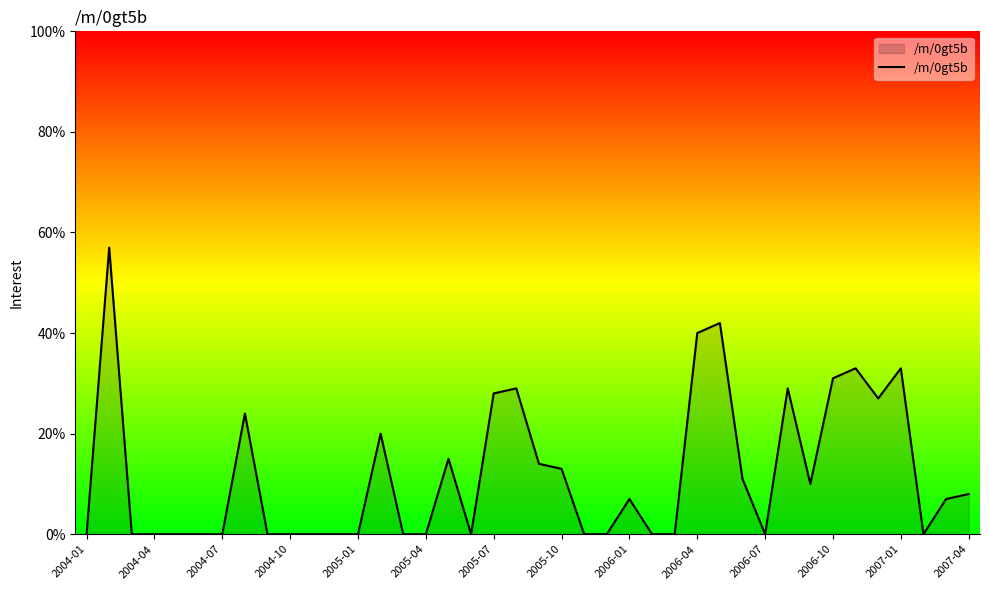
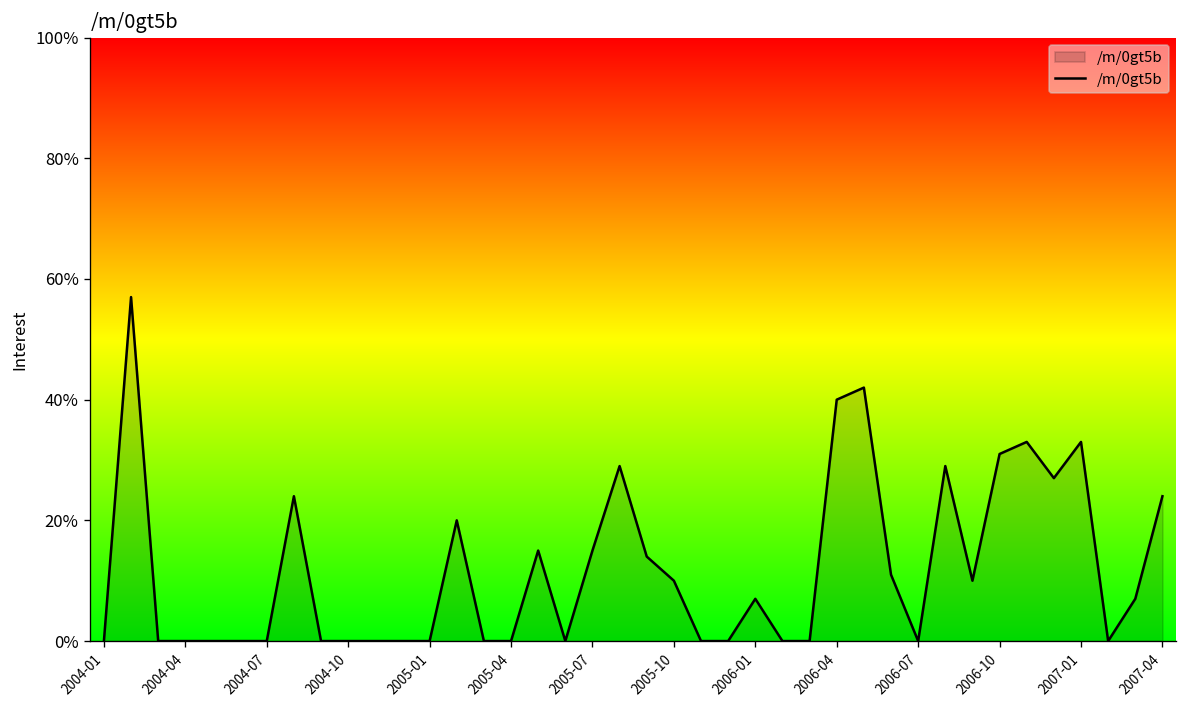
2005-07: 28% -> 15%
2005-10: 13% -> 10%
2007-04: 8% -> 24%
